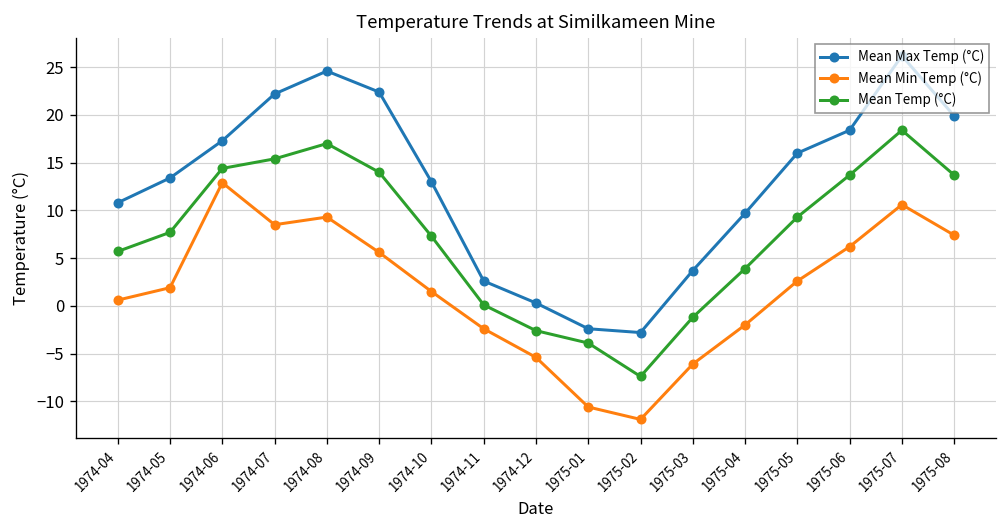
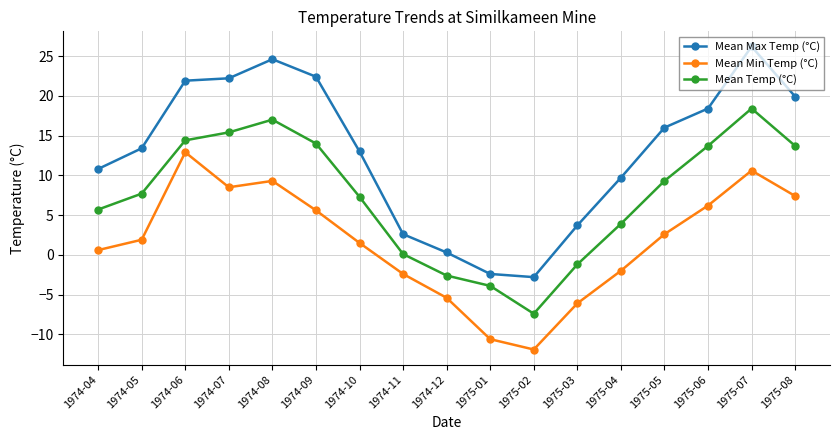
Mean Max Temp (°C), 1974-06: 17 -> 22
